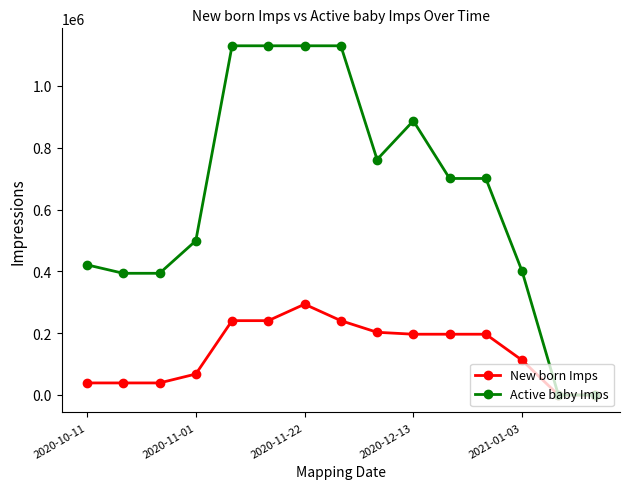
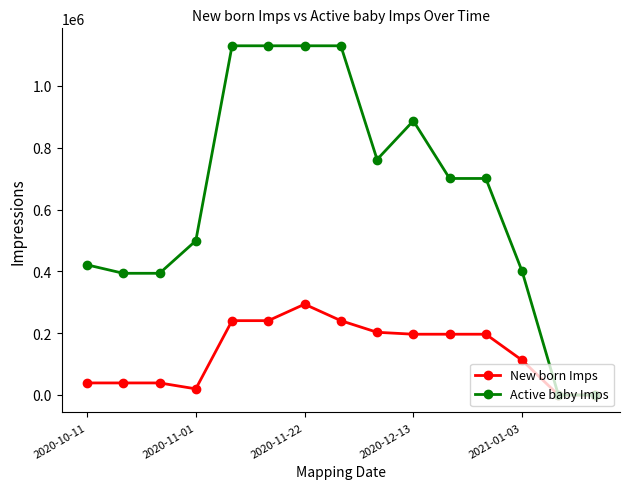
New born Imps, 2020-11-01: 70000 -> 20000
